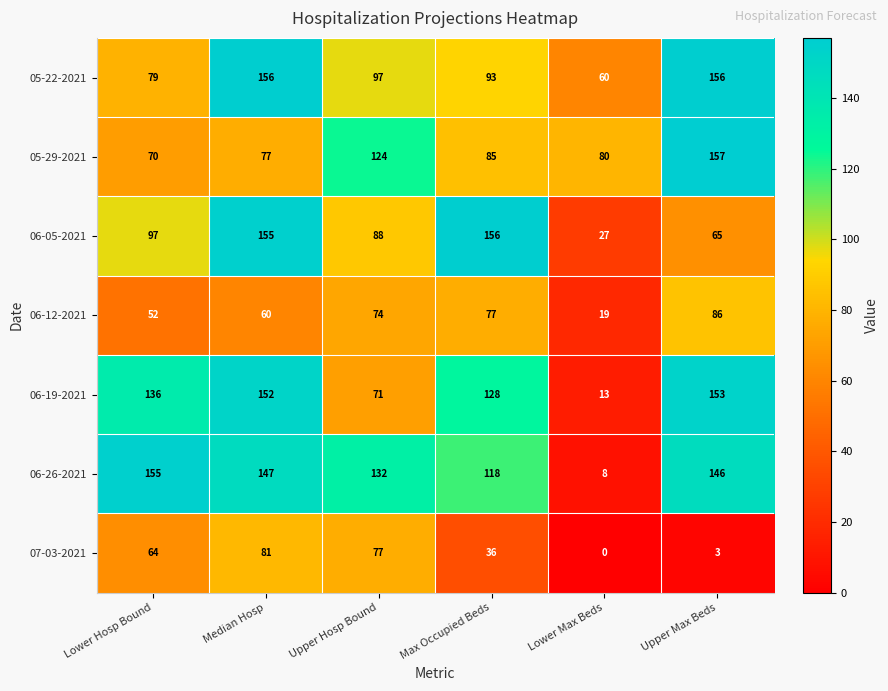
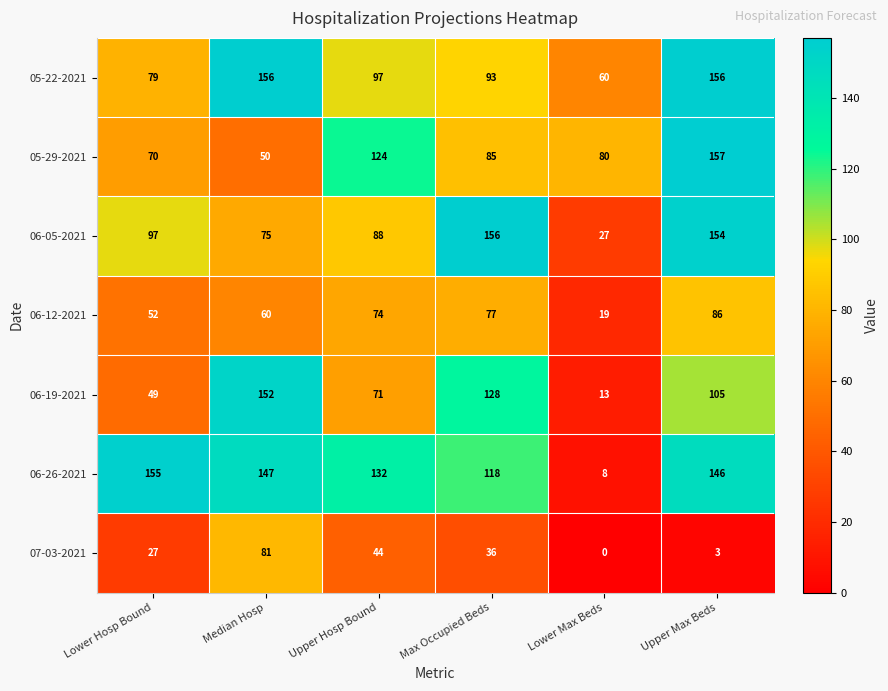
05-29-2021, Median Hosp: 77 -> 50
06-05-2021, Median Hosp: 155 -> 75
06-05-2021, Upper Max Beds: 65 -> 154
06-19-2021, Lower Hosp Bound: 136 -> 49
06-19-2021, Upper Max Beds: 153 -> 105
07-03-2021, Lower Hosp Bound: 64 -> 27
07-03-2021, Upper Hosp Bound: 77 -> 44
